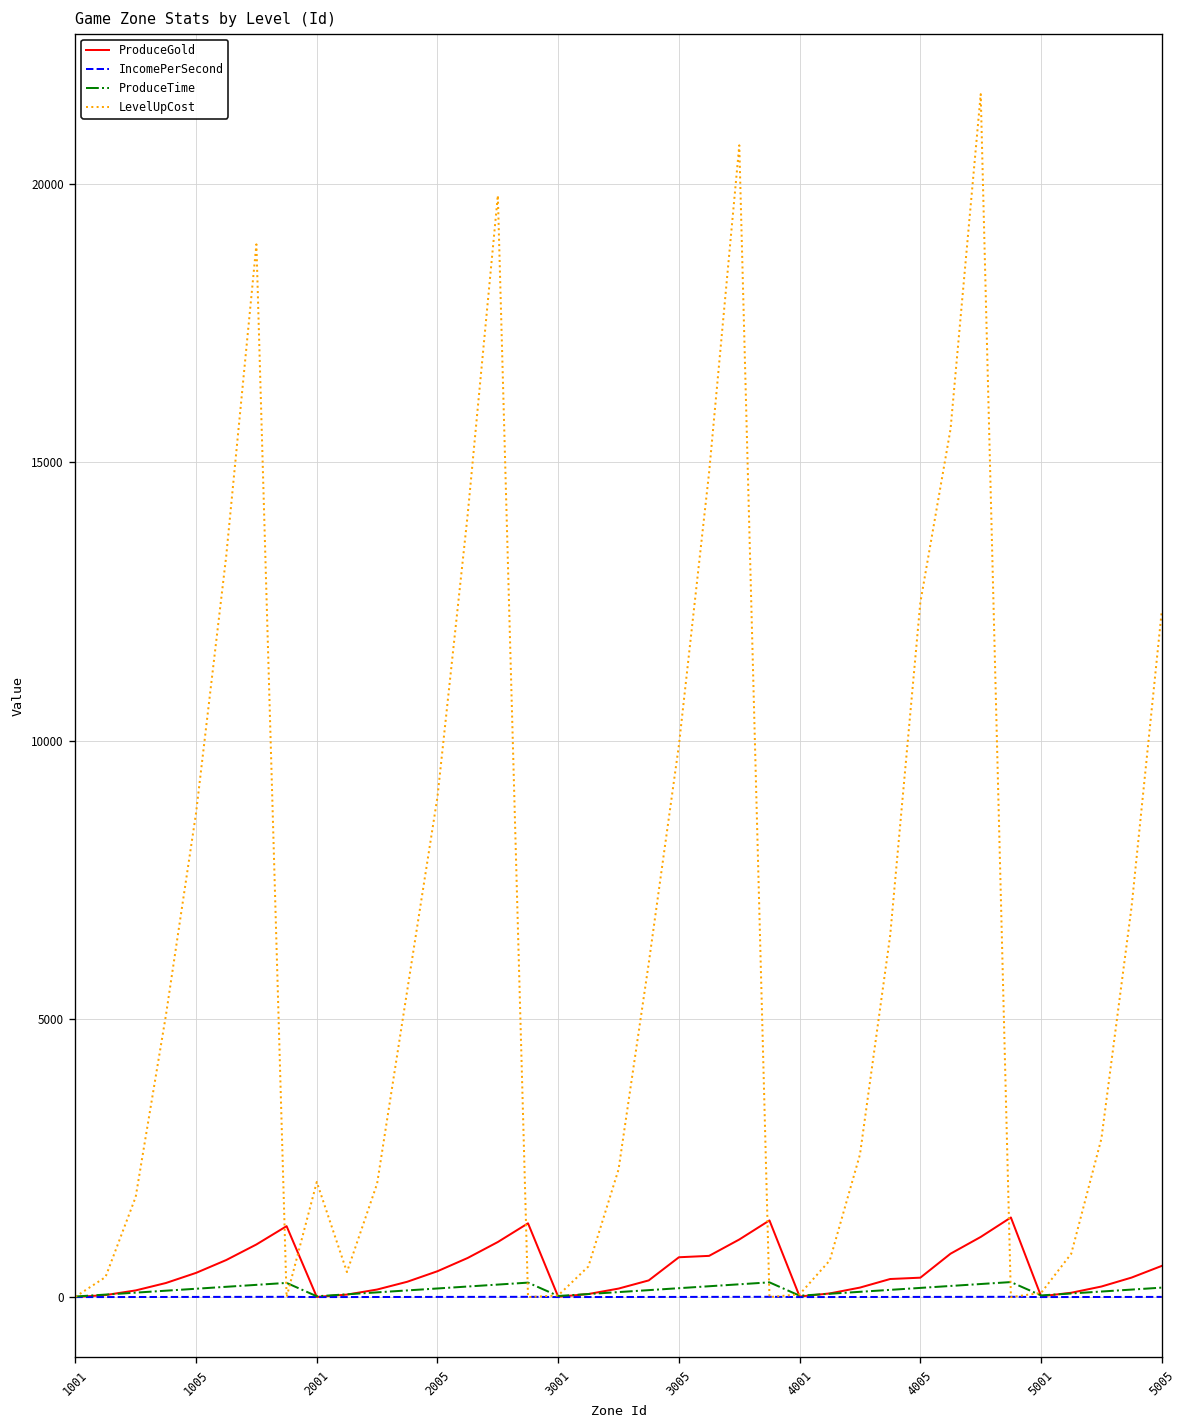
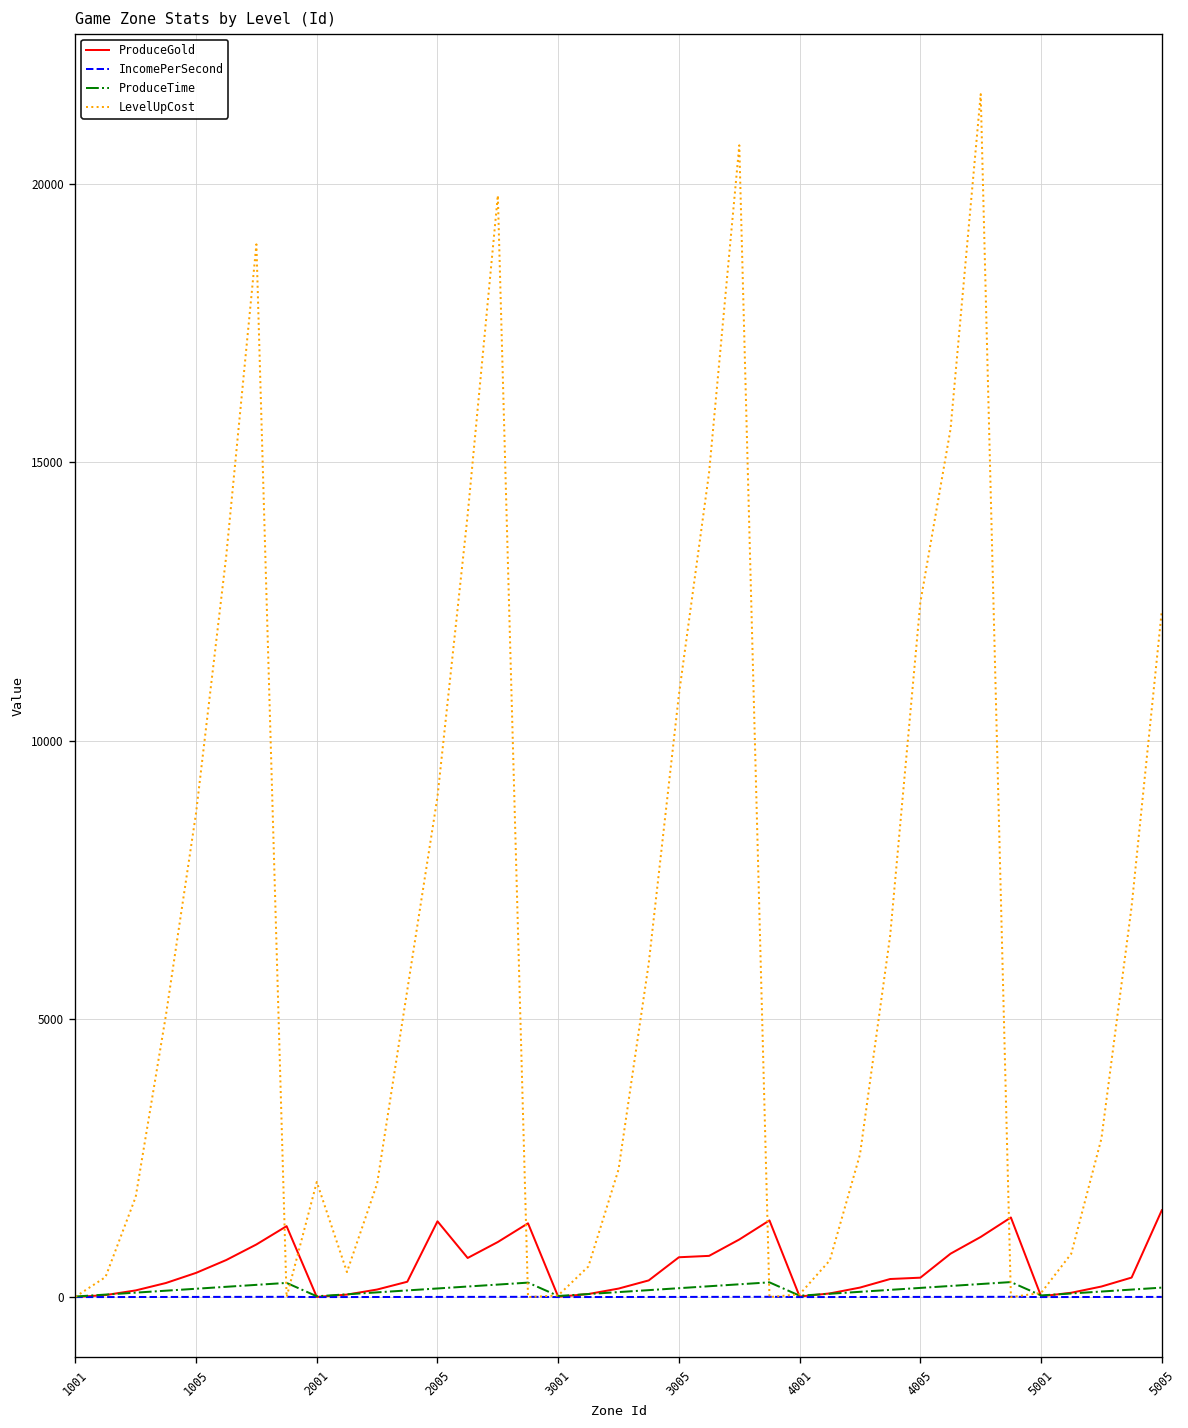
ProduceGold, 2005: 500 -> 1400
LevelUpCost, 3005: 9900 -> 10800
ProduceGold, 5005: 600 -> 1600
